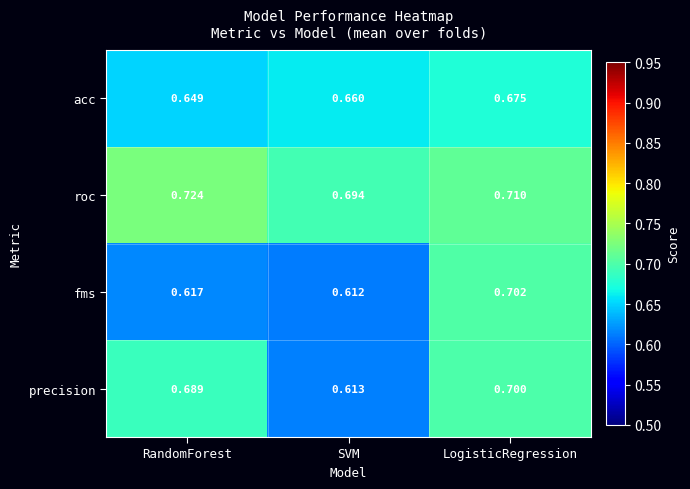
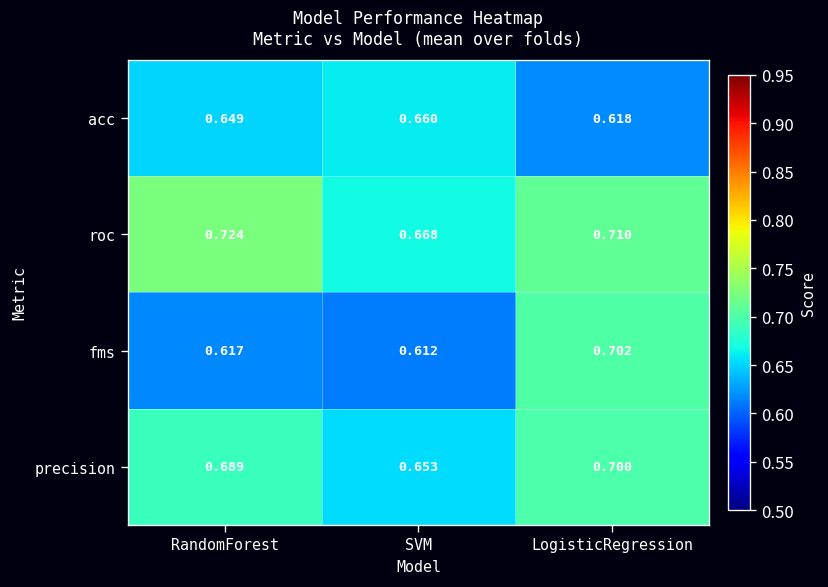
acc, LogisticRegression: 0.675 -> 0.618
roc, SVM: 0.694 -> 0.668
precision, SVM: 0.613 -> 0.653
